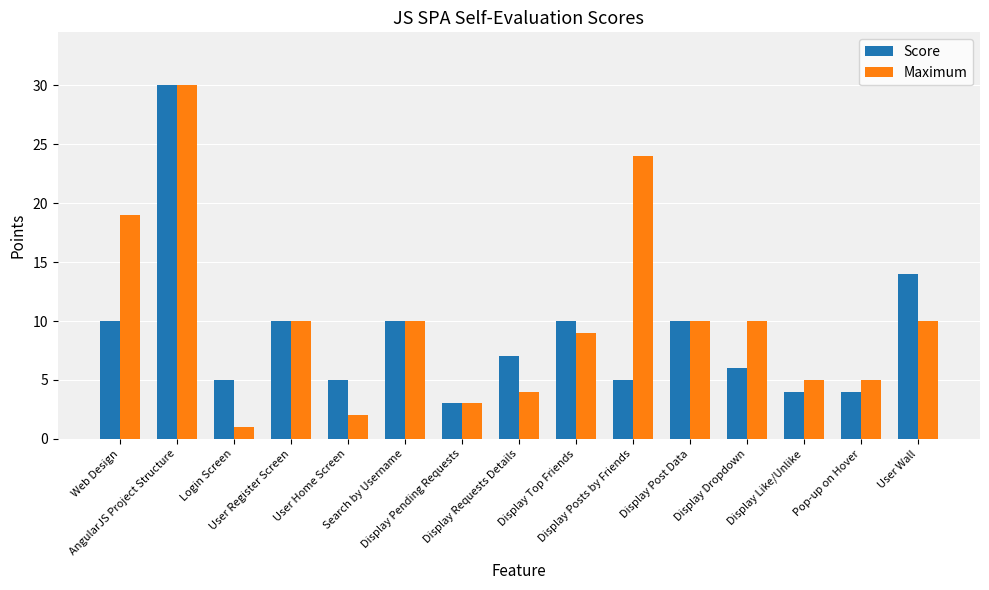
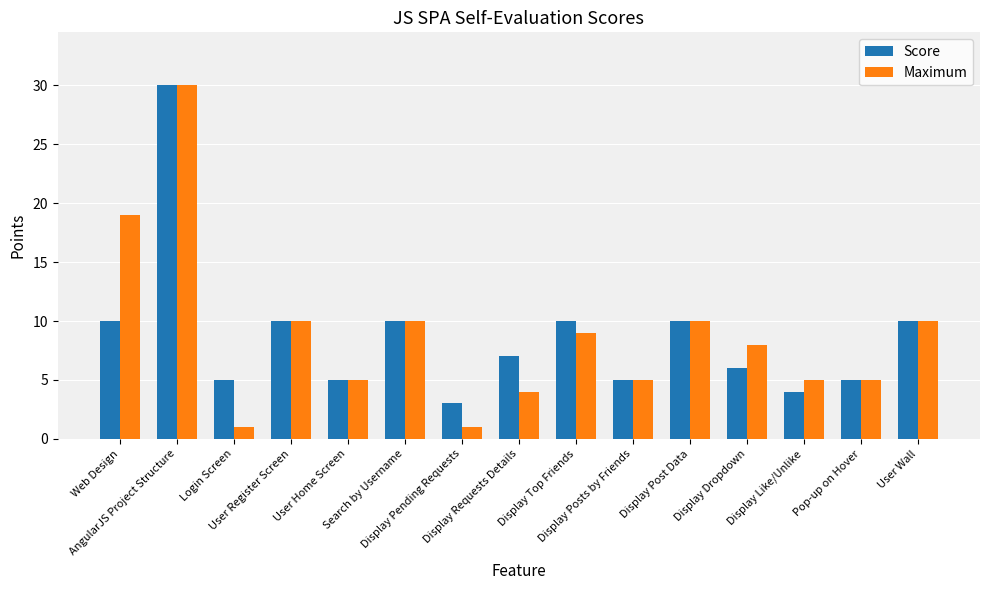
Maximum, User Home Screen: 2 -> 5
Maximum, Display Pending Requests: 3 -> 1
Maximum, Display Posts by Friends: 24 -> 5
Maximum, Display Dropdown: 10 -> 8
Score, Pop-up on Hover: 4 -> 5
Score, User Wall: 14 -> 10
